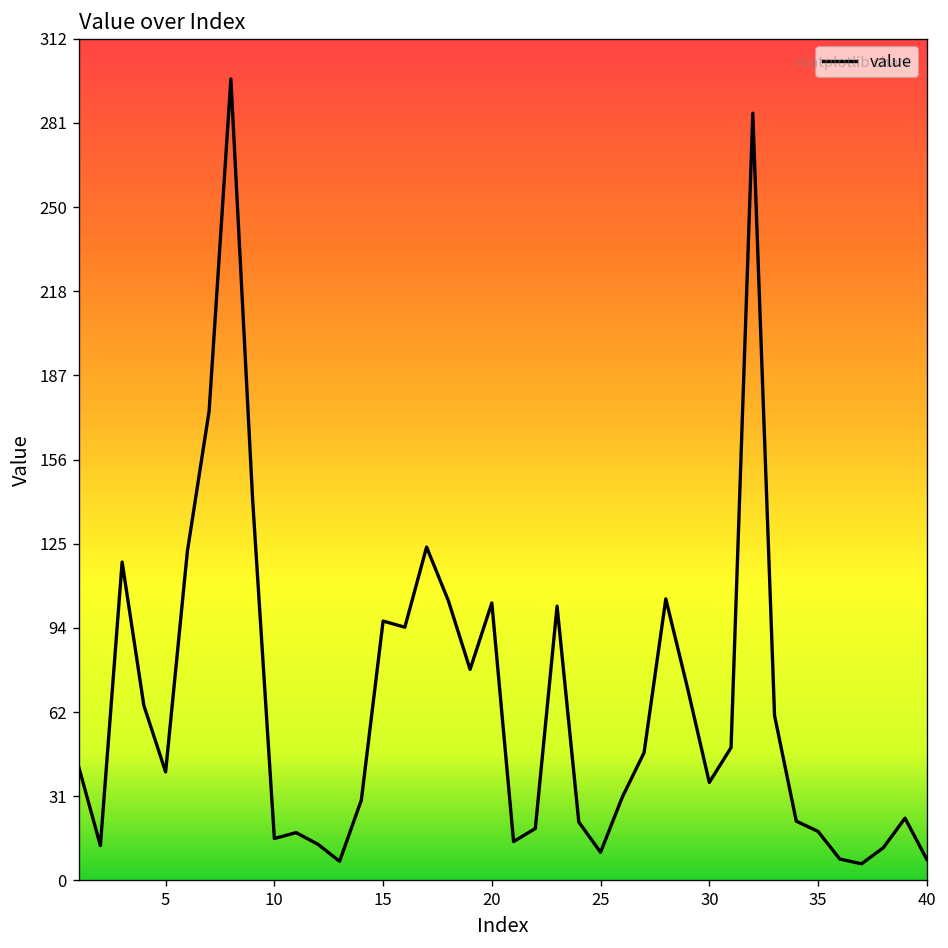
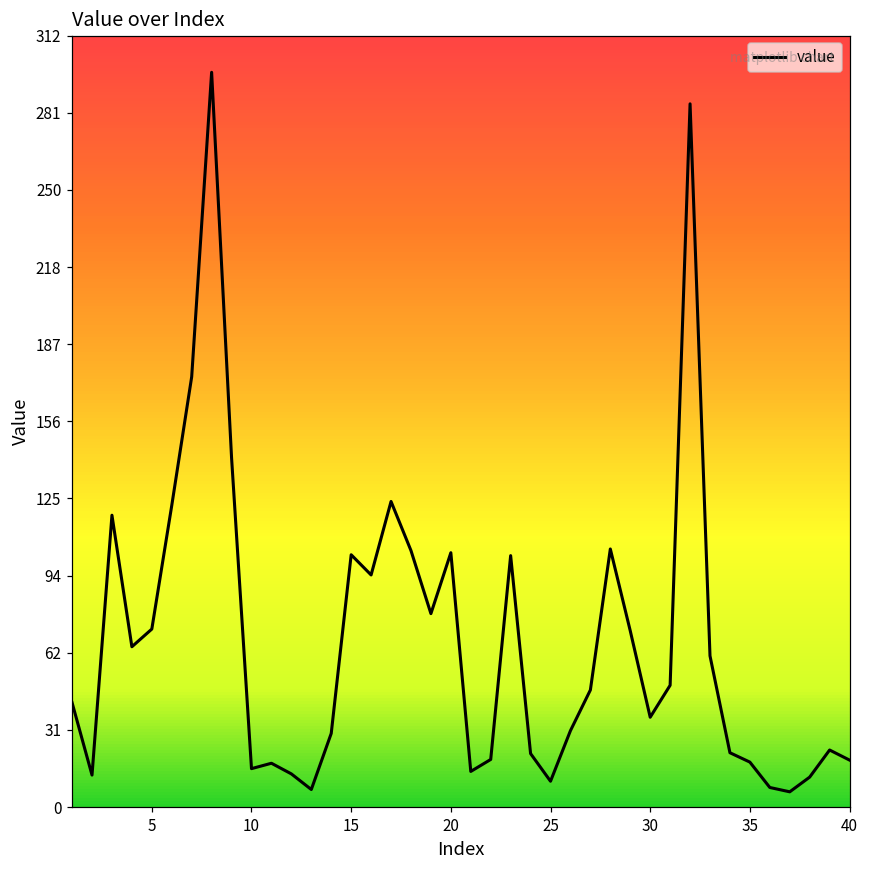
5: 40 -> 72
15: 96 -> 102
40: 8 -> 19
